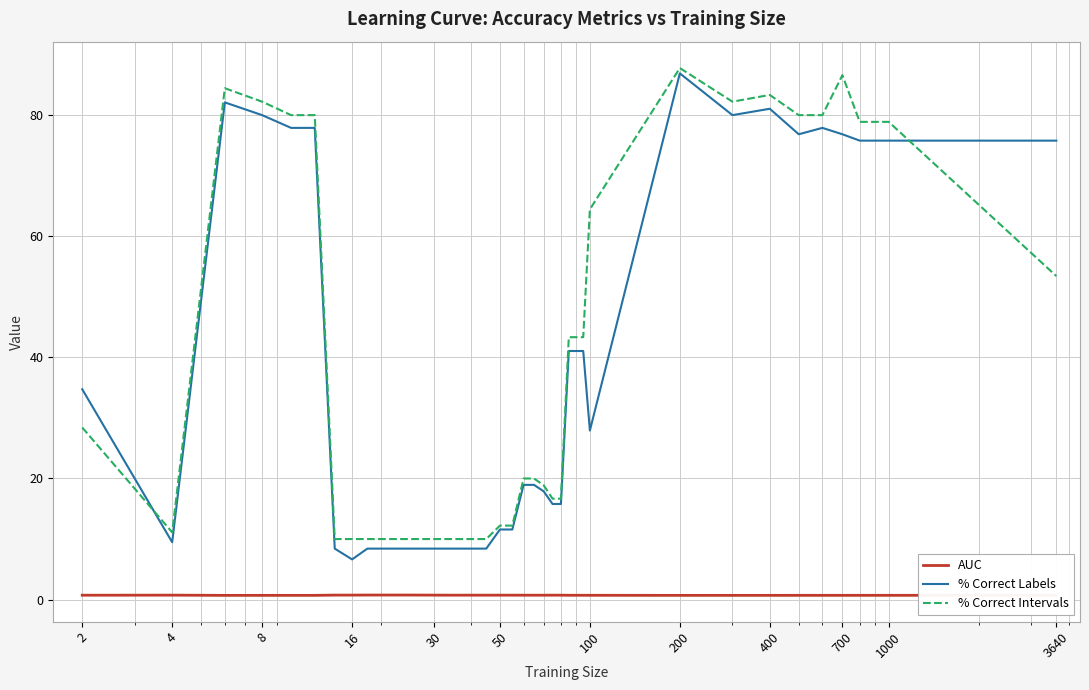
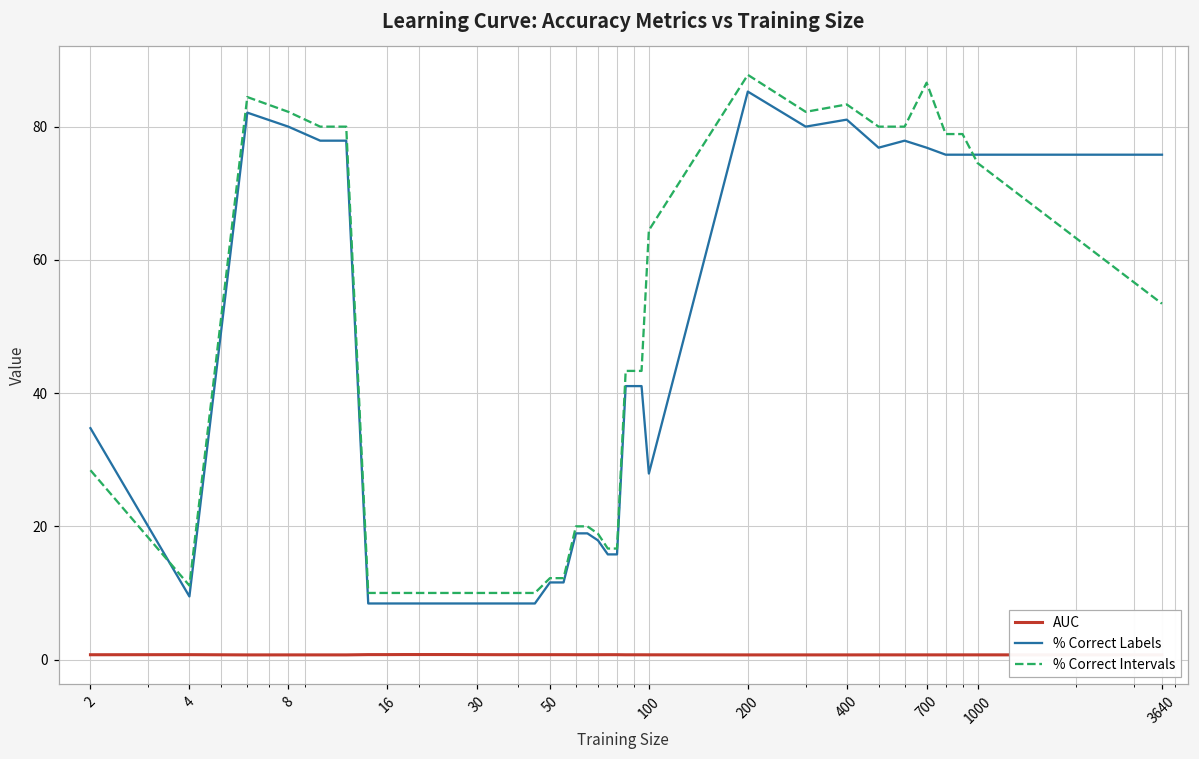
% Correct Labels, 16: 7 -> 8
% Correct Labels, 200: 87 -> 85
% Correct Intervals, 1000: 79 -> 75
